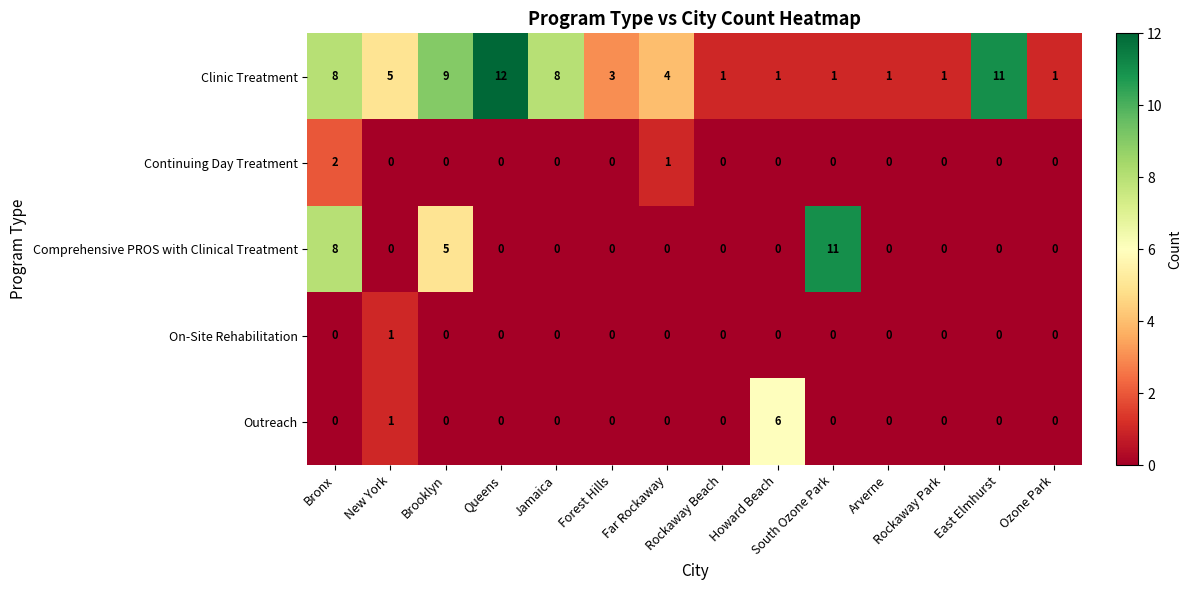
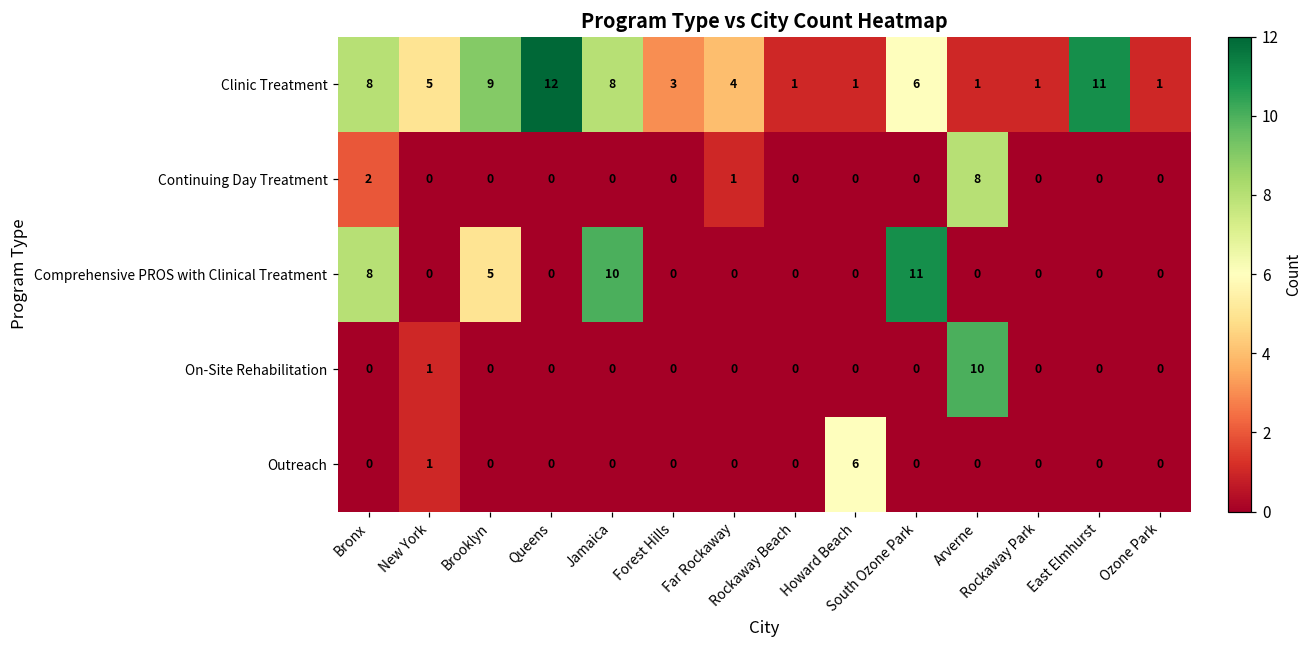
Clinic Treatment, South Ozone Park: 1 -> 6
Continuing Day Treatment, Arverne: 0 -> 8
Comprehensive PROS with Clinical Treatment, Jamaica: 0 -> 10
On-Site Rehabilitation, Arverne: 0 -> 10
